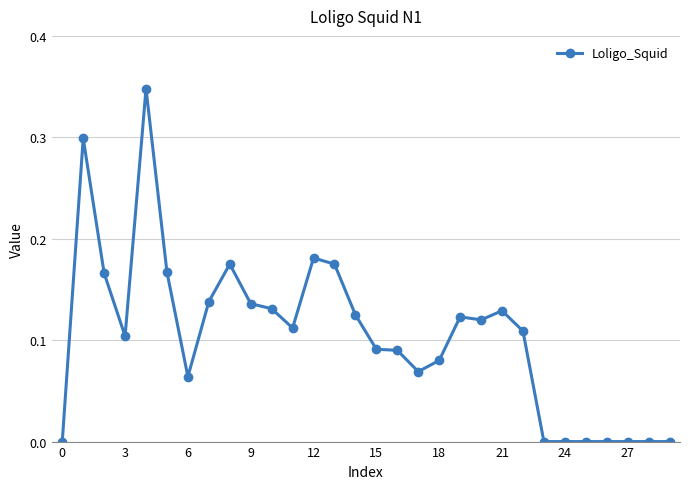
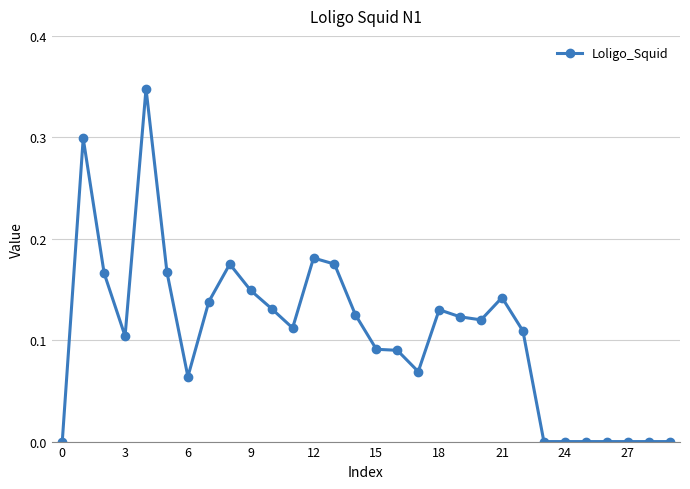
9: 0.136 -> 0.149
18: 0.08 -> 0.13
21: 0.129 -> 0.142
